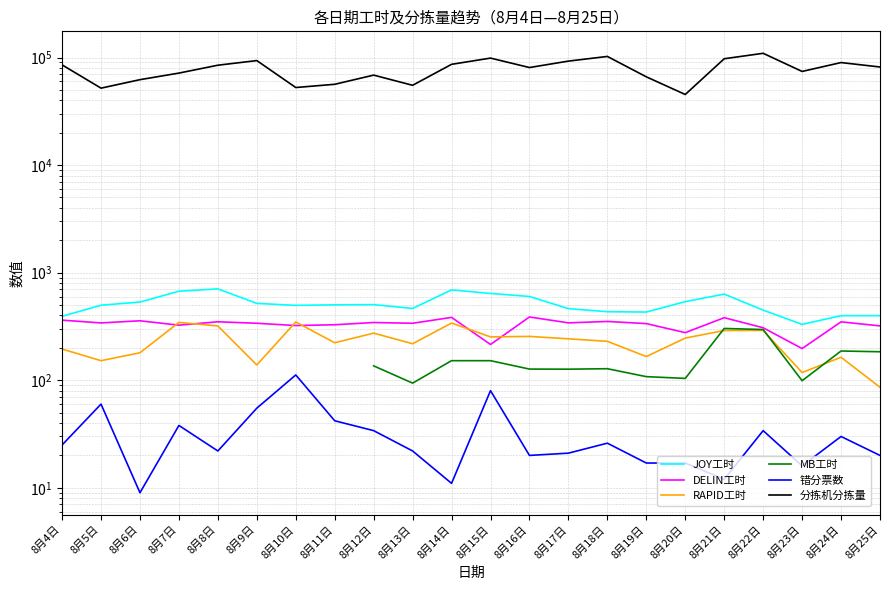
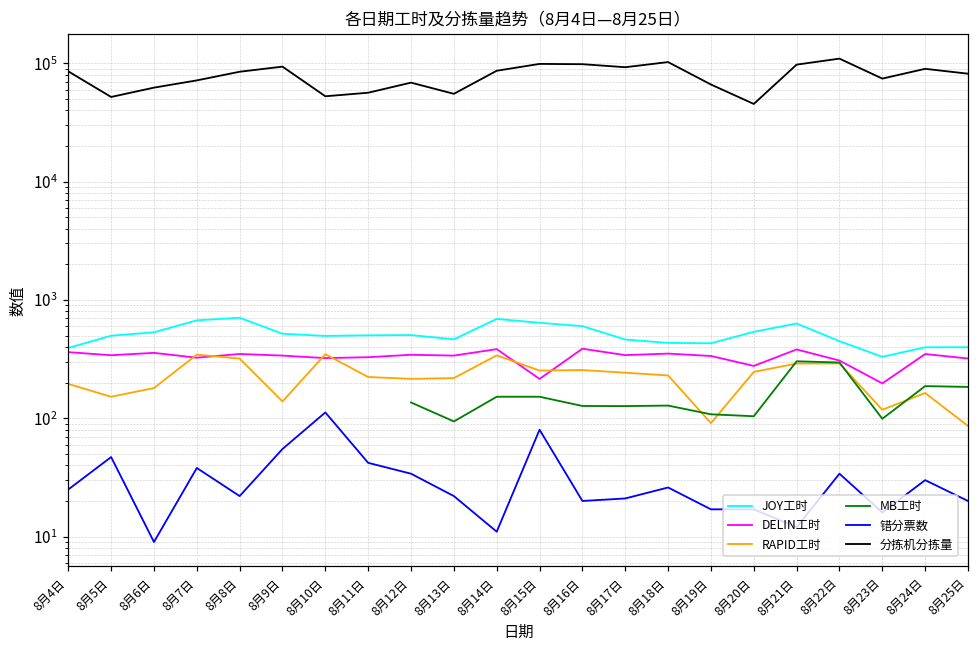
错分票数, 8月5日: 60 -> 50
RAPID工时, 8月12日: 270 -> 220
分拣机分拣量, 8月16日: 80000 -> 100000
RAPID工时, 8月19日: 170 -> 90
